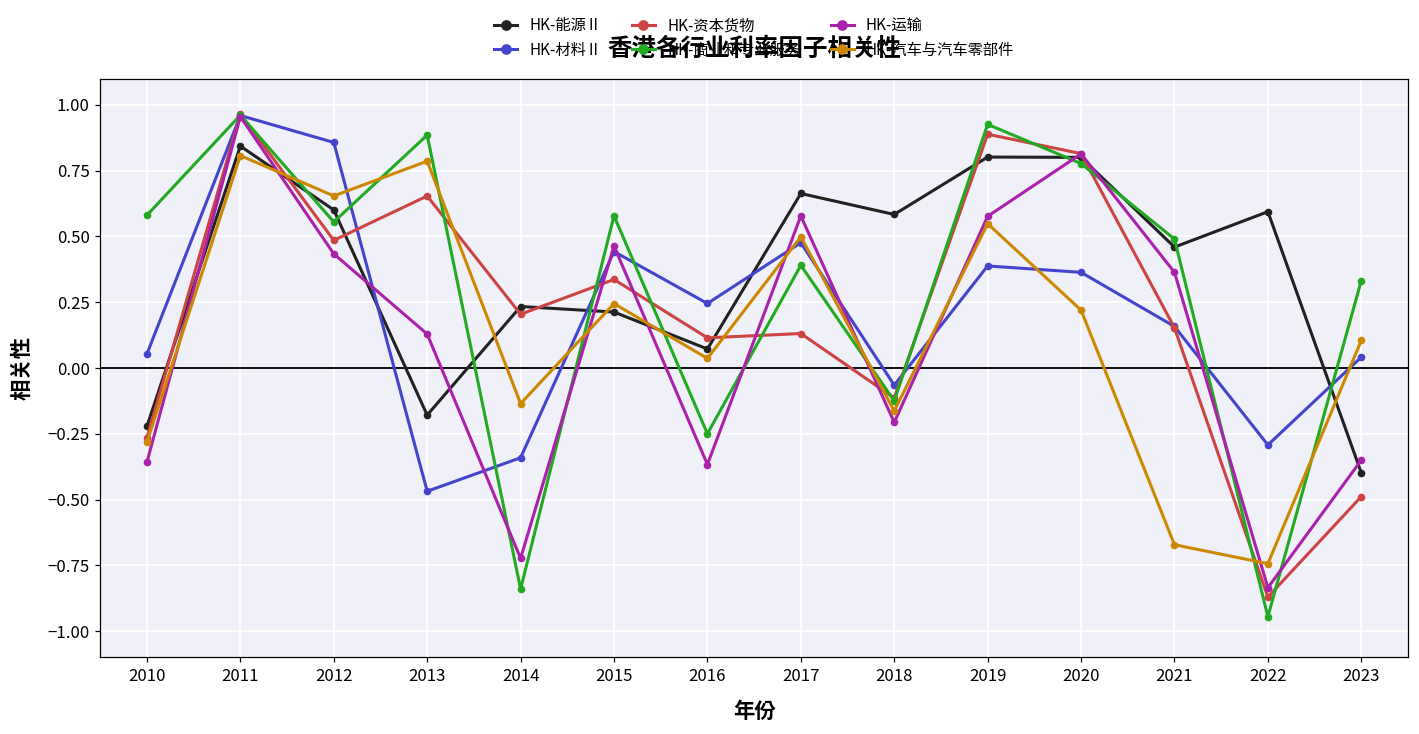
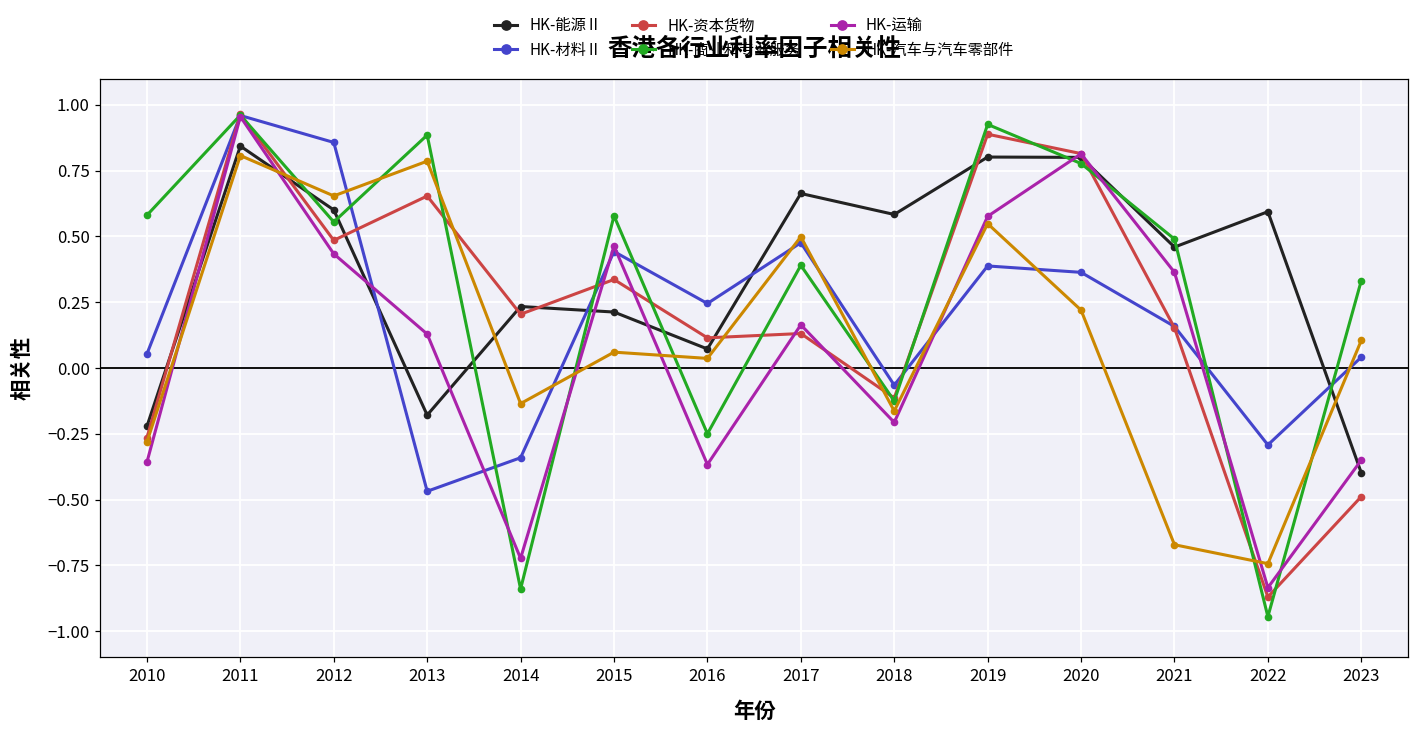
HK-汽车与汽车零部件, 2015: 0.24 -> 0.06
HK-运输, 2017: 0.58 -> 0.16
